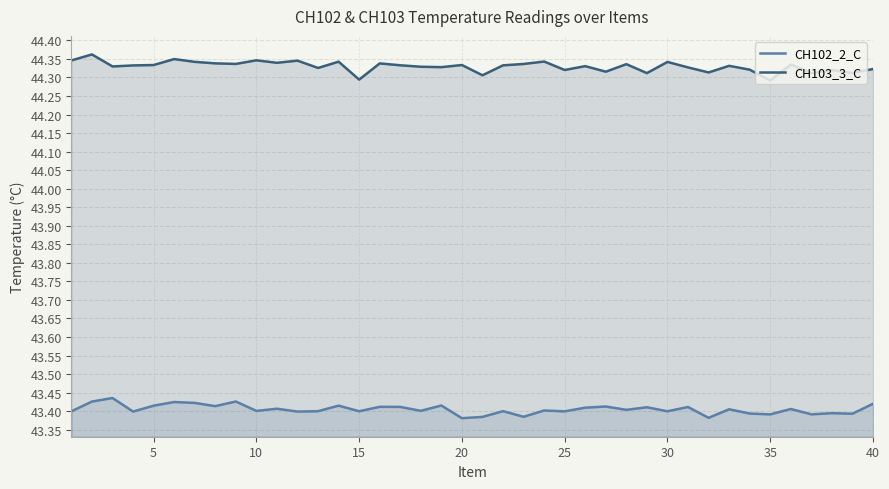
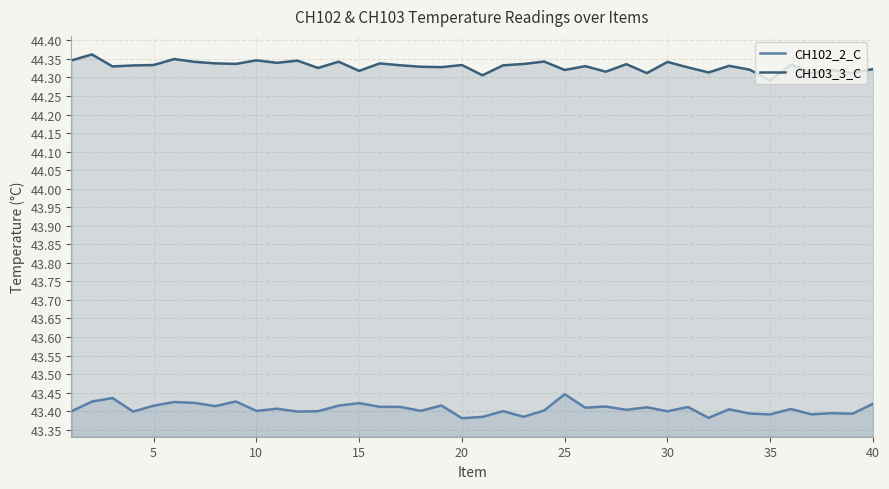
CH102_2_C, 15: 43.40 -> 43.42
CH103_3_C, 15: 44.29 -> 44.32
CH102_2_C, 25: 43.40 -> 43.45
